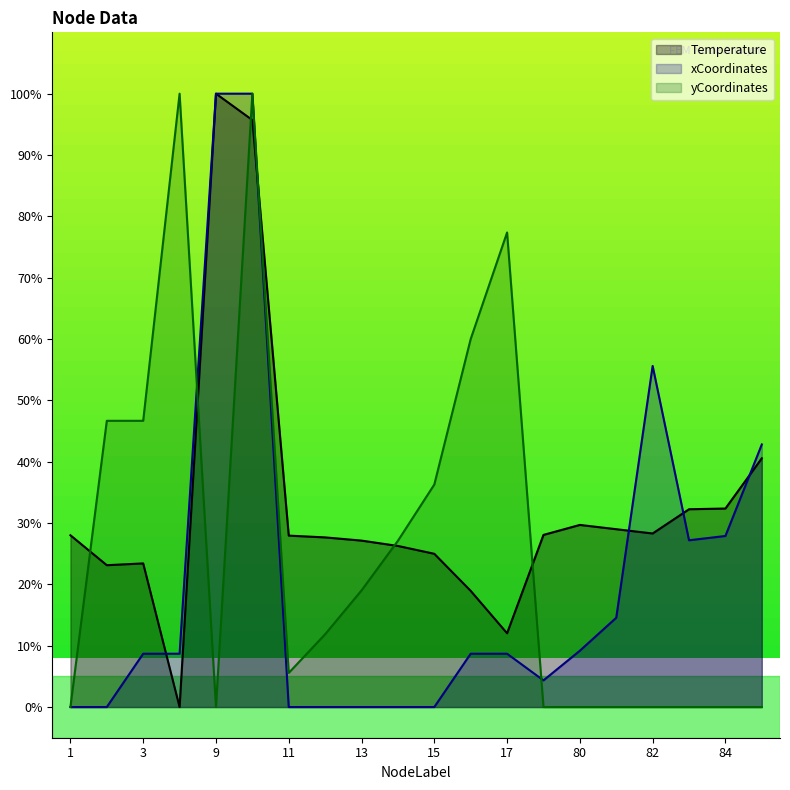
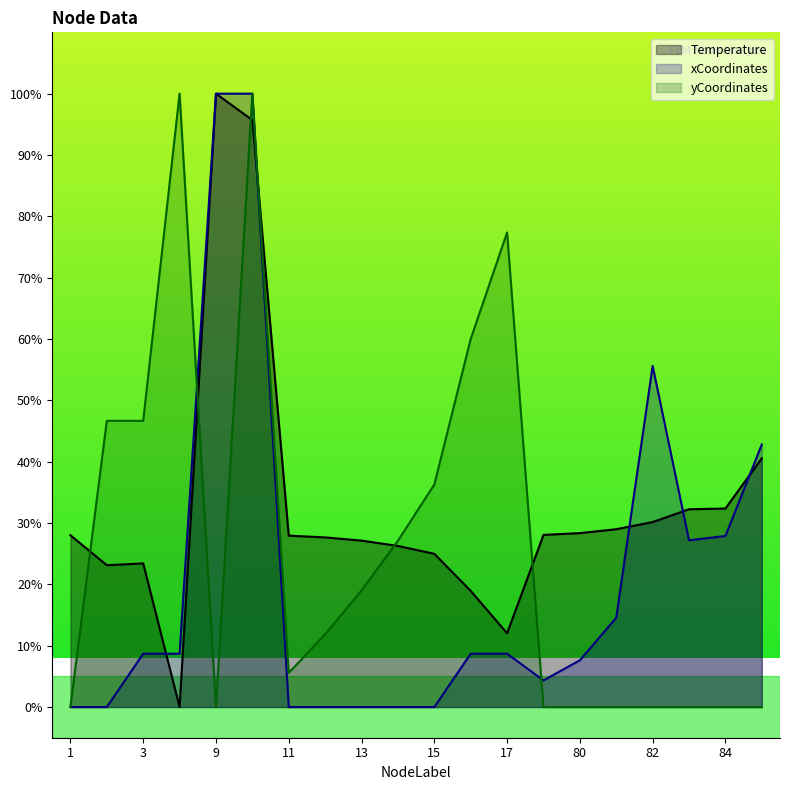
Temperature, 80: 30% -> 28%
xCoordinates, 80: 9% -> 8%
Temperature, 82: 28% -> 30%
